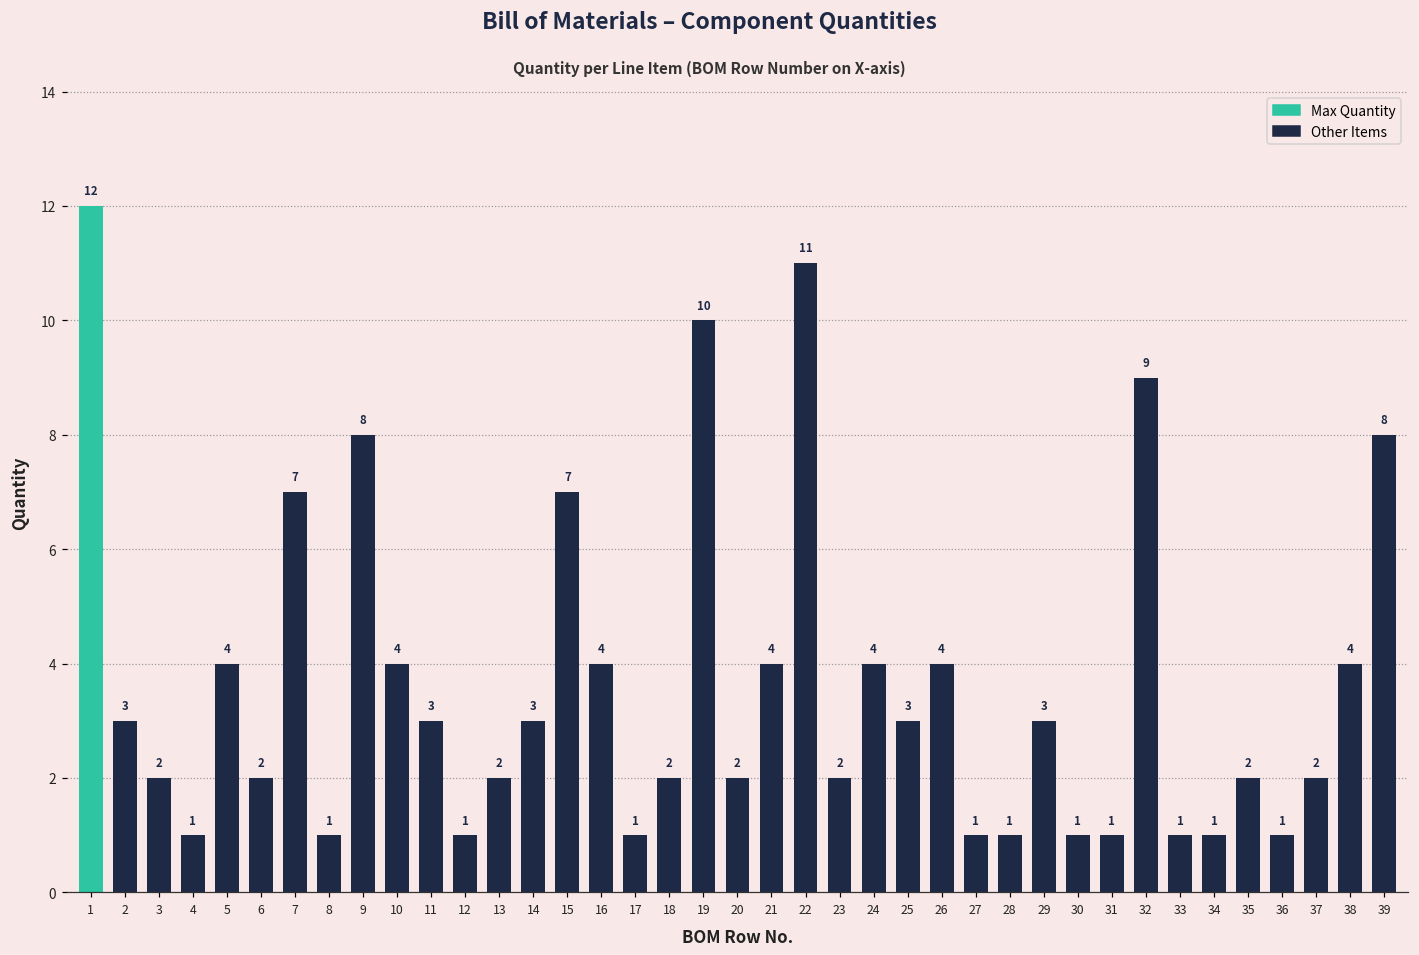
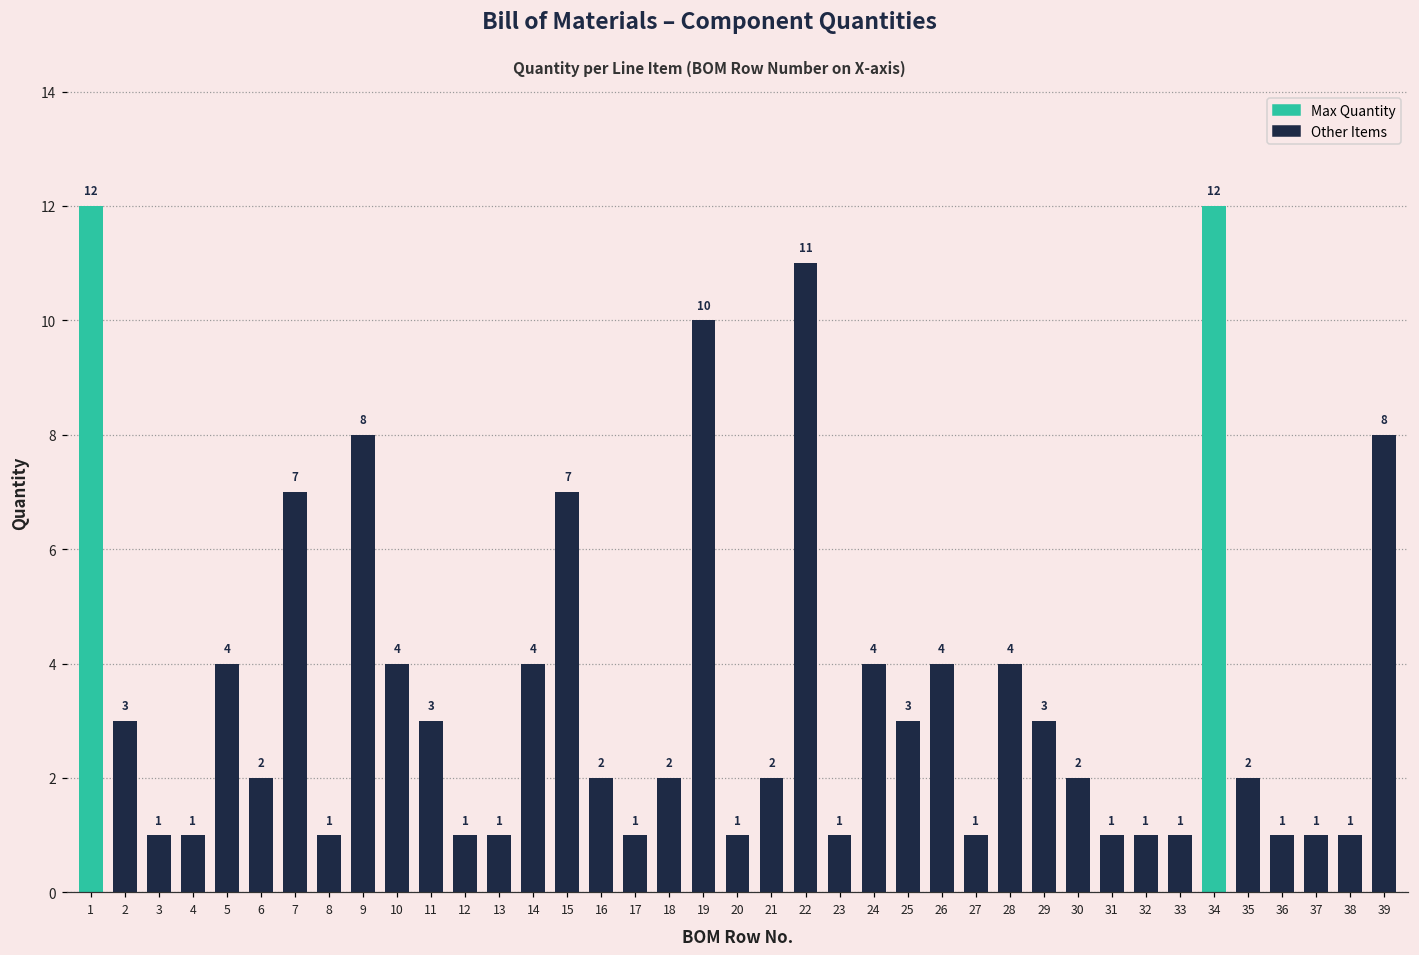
3: 2 -> 1
13: 2 -> 1
14: 3 -> 4
16: 4 -> 2
20: 2 -> 1
21: 4 -> 2
23: 2 -> 1
28: 1 -> 4
30: 1 -> 2
32: 9 -> 1
34: 1 -> 12
37: 2 -> 1
38: 4 -> 1
